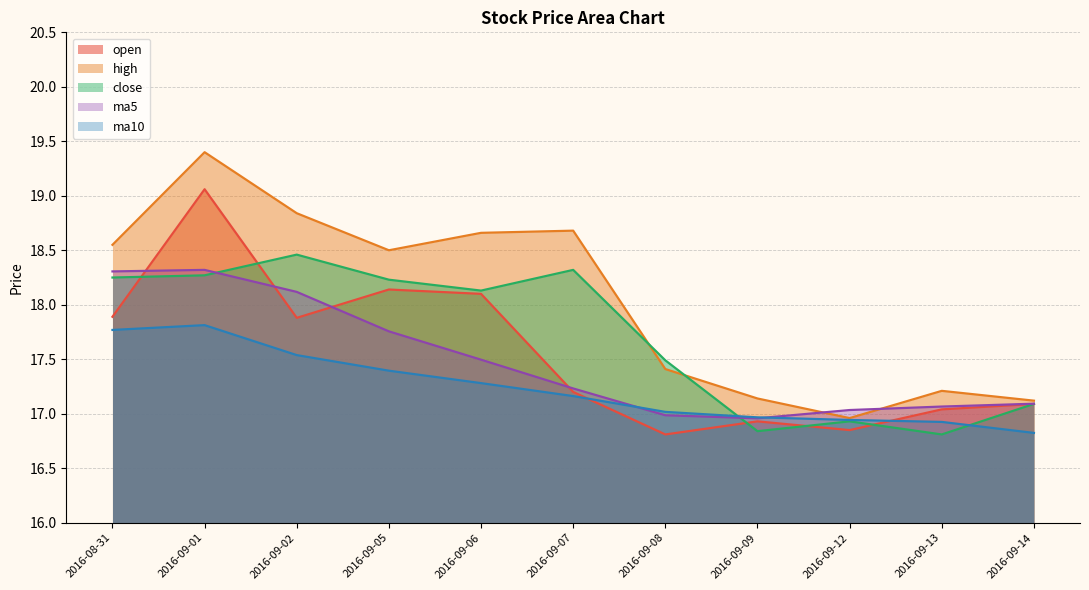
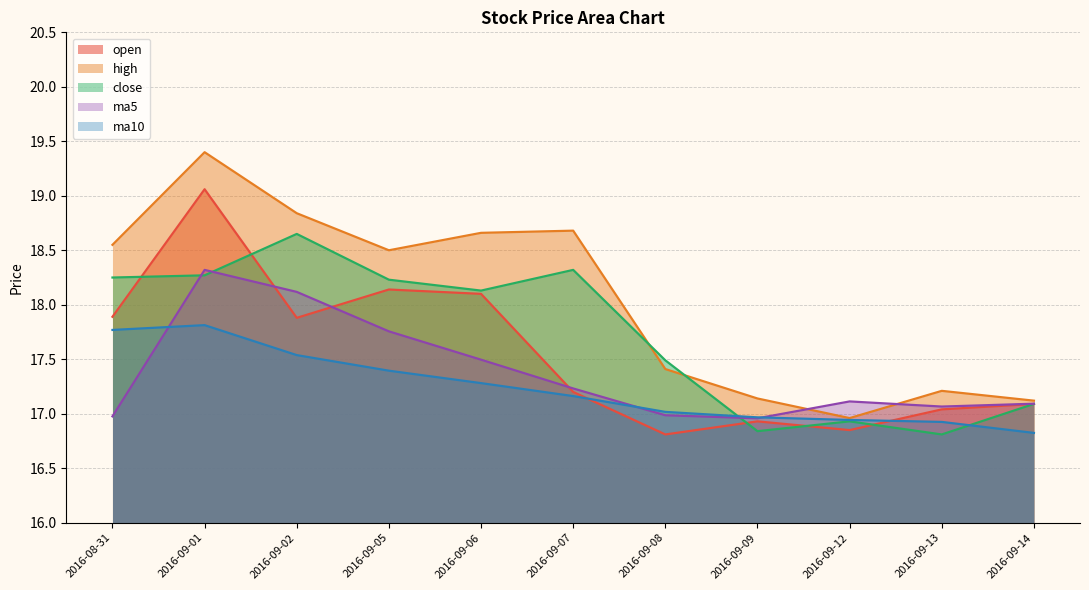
ma5, 2016-08-31: 18.31 -> 16.98
close, 2016-09-02: 18.46 -> 18.65
ma5, 2016-09-12: 17.03 -> 17.11
